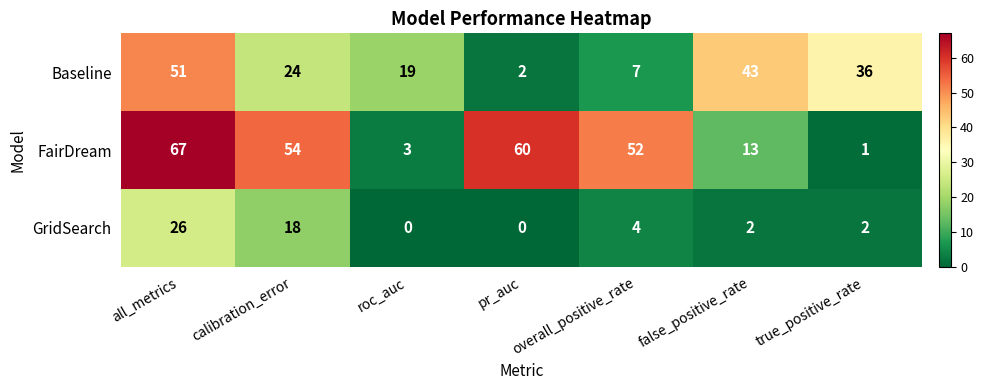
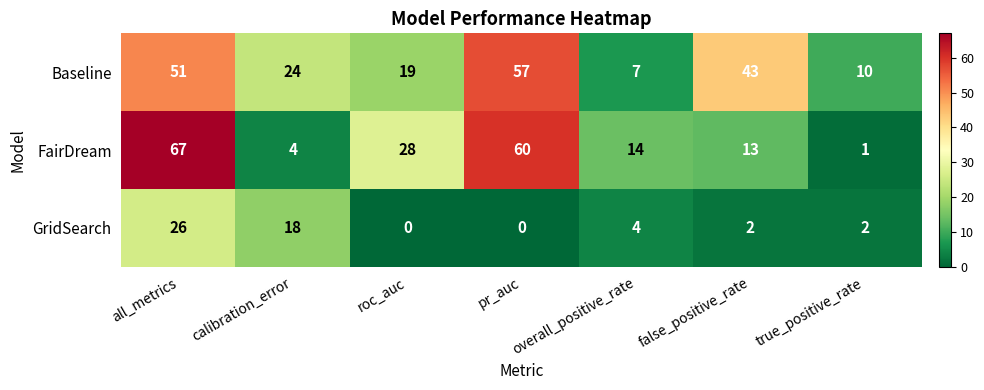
Baseline, pr_auc: 2 -> 57
Baseline, true_positive_rate: 36 -> 10
FairDream, calibration_error: 54 -> 4
FairDream, roc_auc: 3 -> 28
FairDream, overall_positive_rate: 52 -> 14
